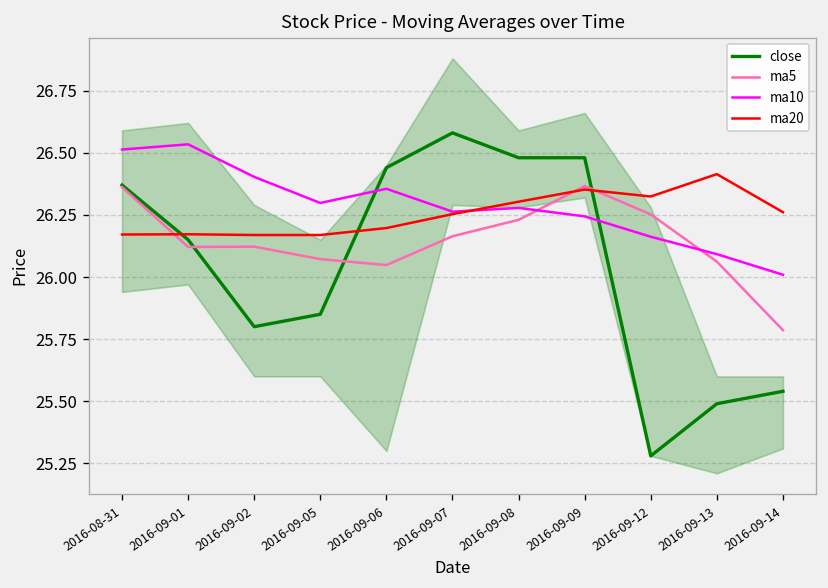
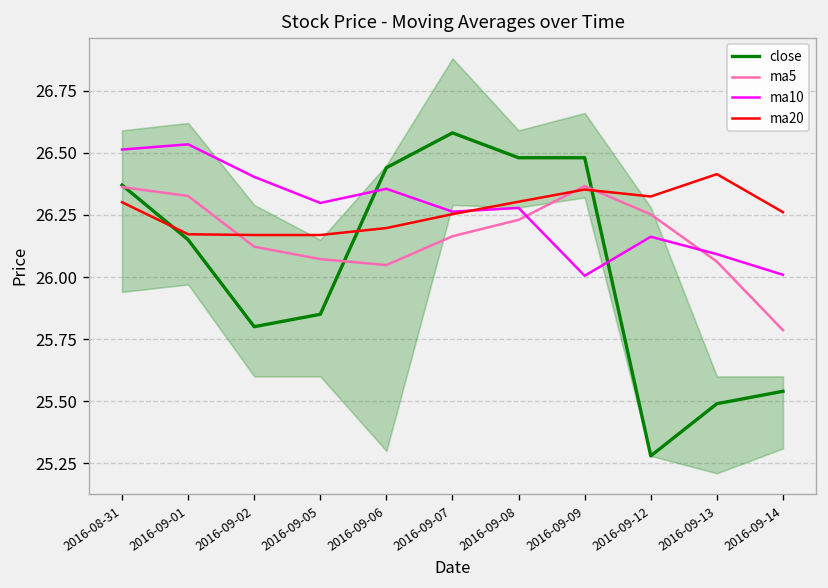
ma20, 2016-08-31: 26.17 -> 26.30
ma5, 2016-09-01: 26.12 -> 26.33
ma10, 2016-09-09: 26.24 -> 26.01
